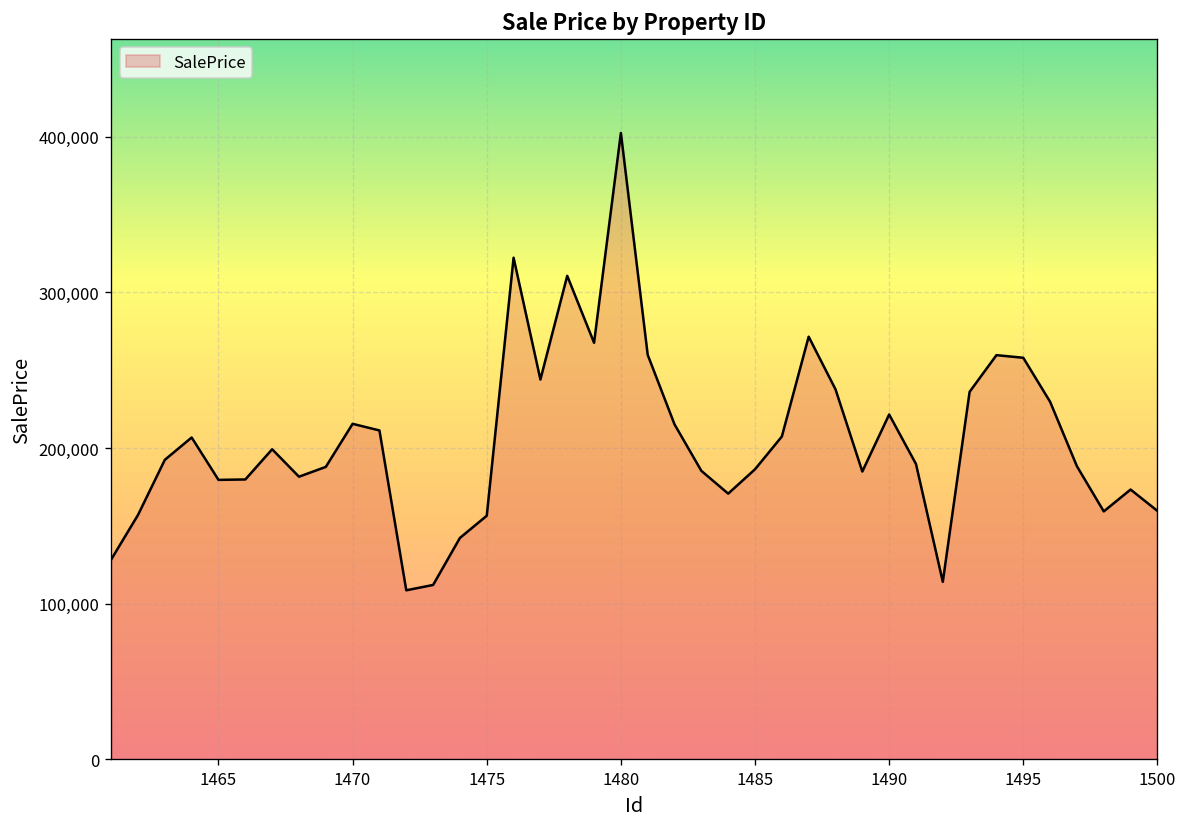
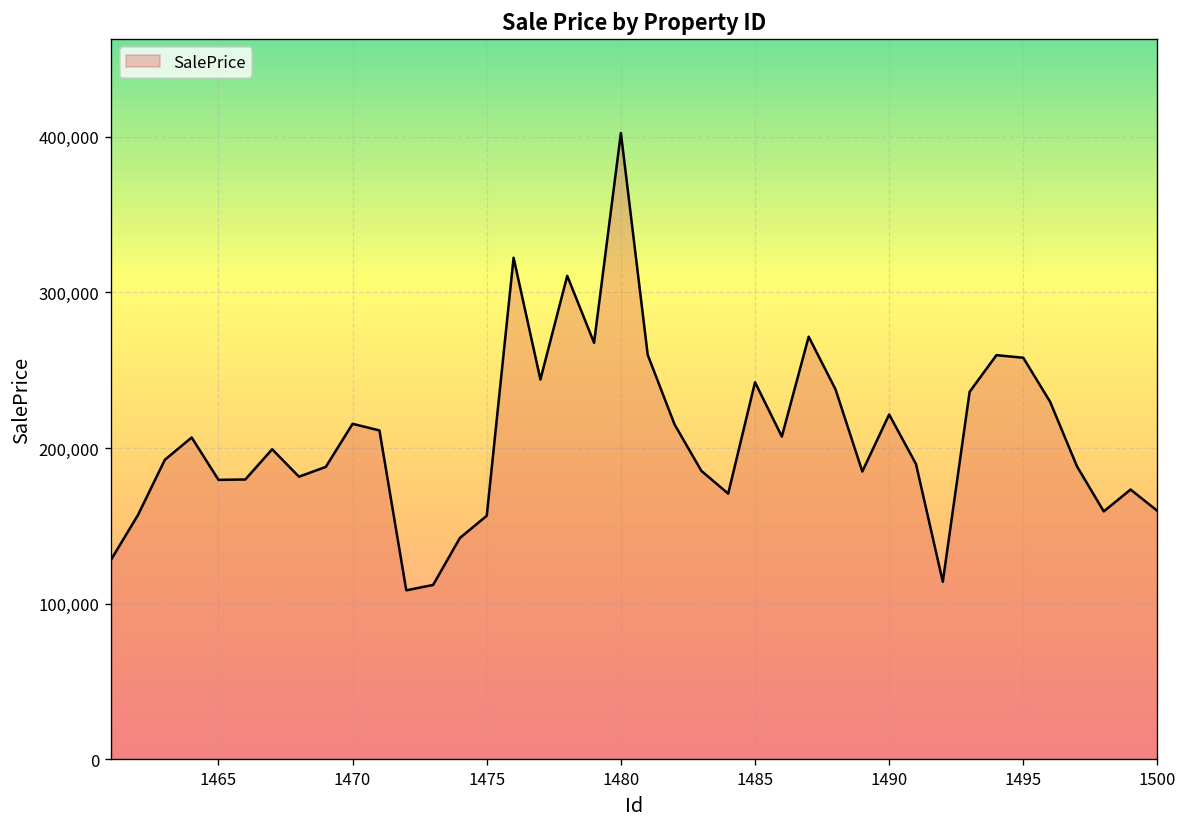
1485: 186,000 -> 242,000
